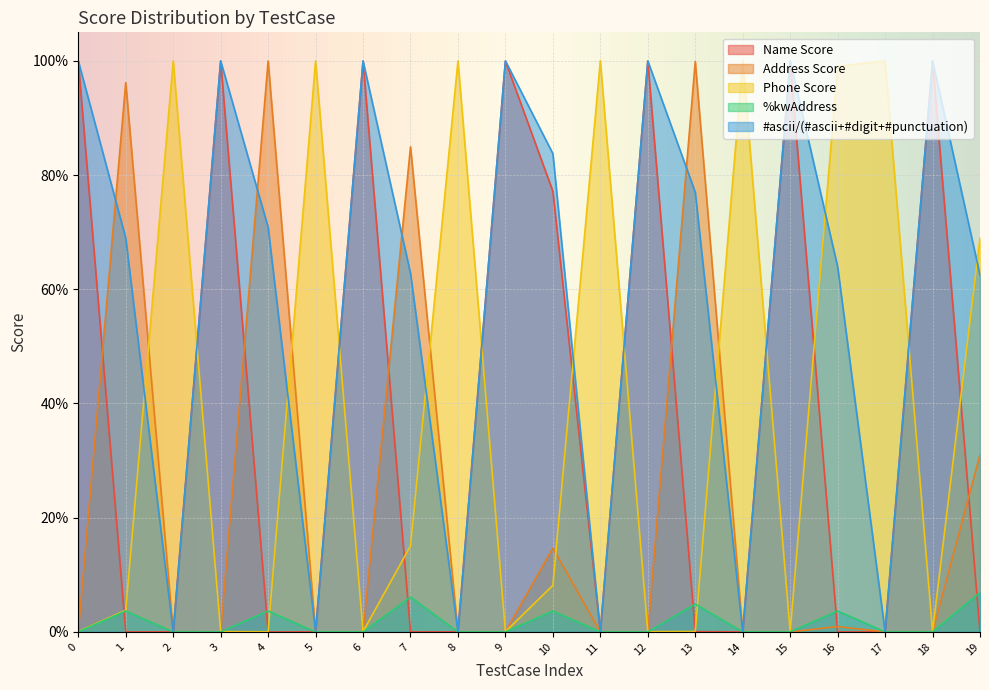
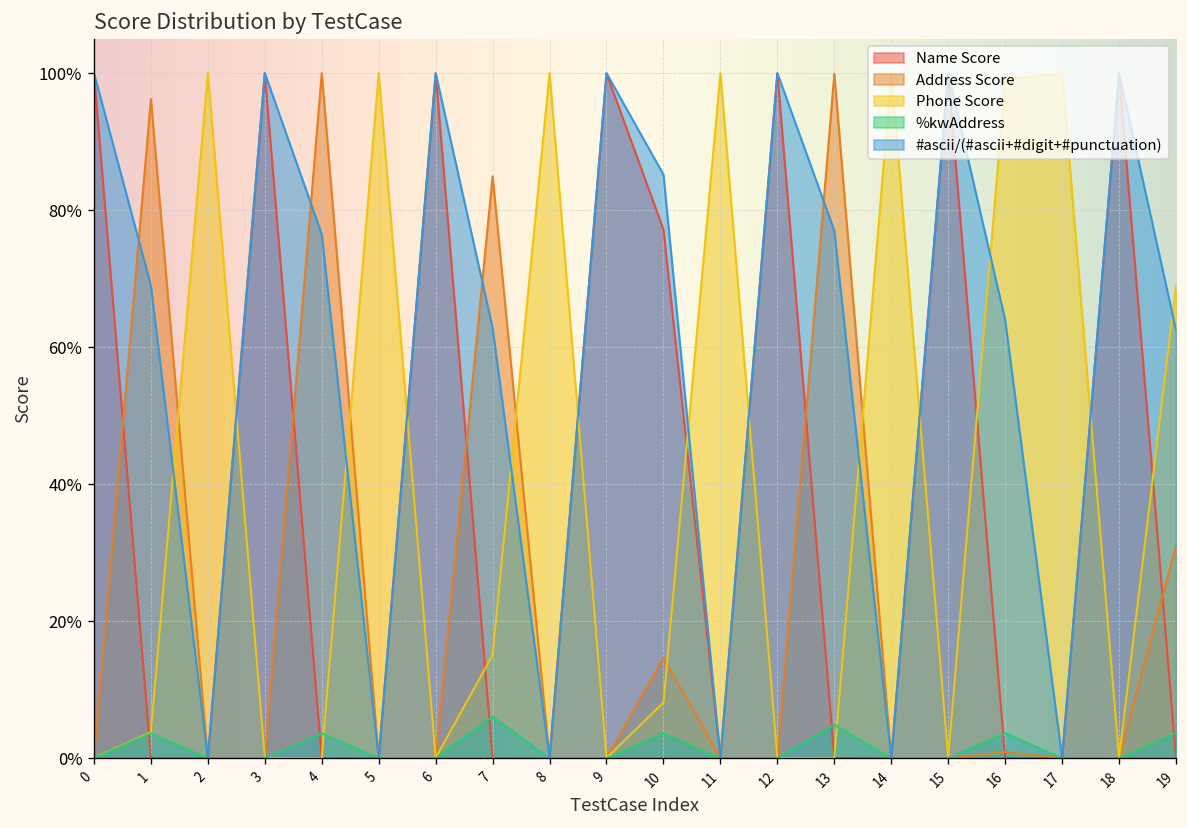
#ascii/(#ascii+#digit+#punctuation), 4: 71% -> 76%
#ascii/(#ascii+#digit+#punctuation), 10: 84% -> 85%
%kwAddress, 19: 7% -> 4%
